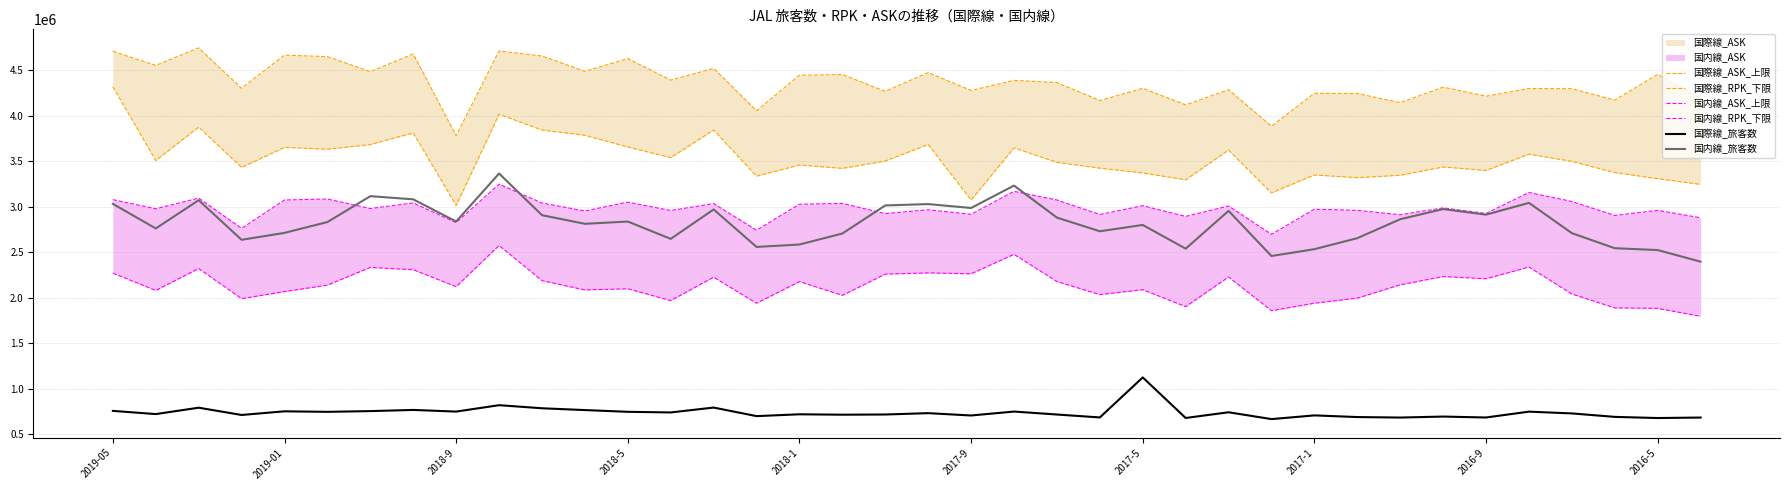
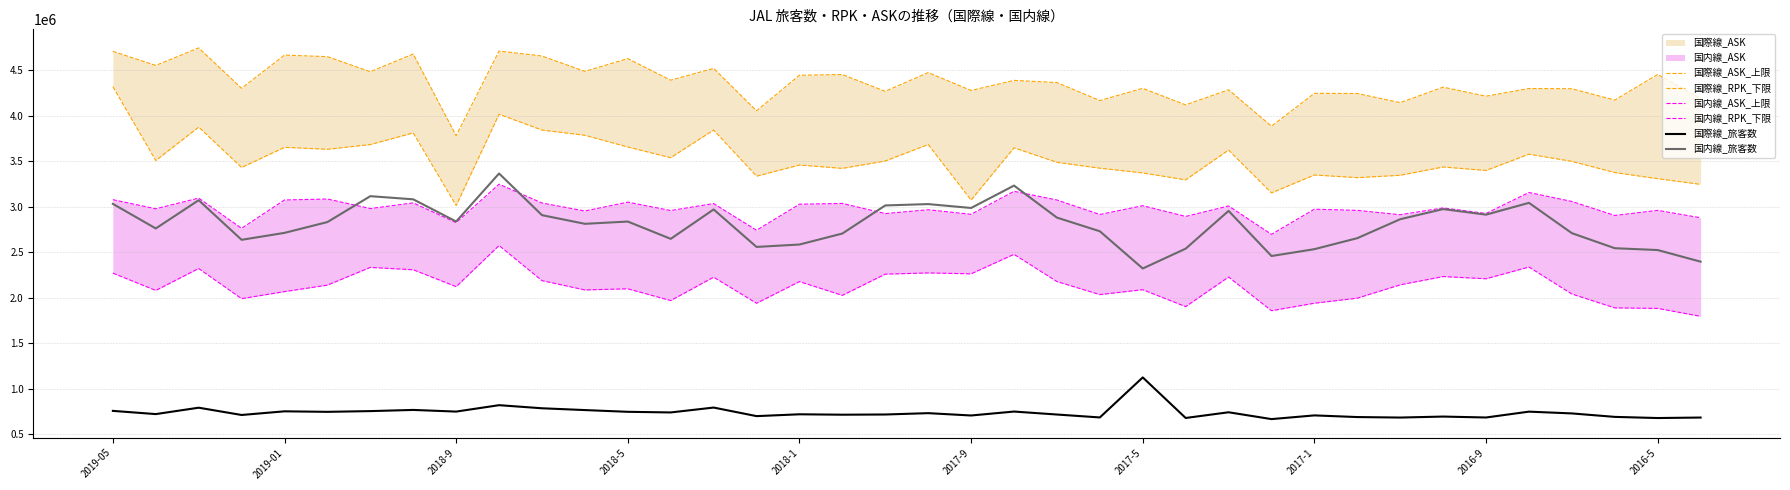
国内線_旅客数, 2017-5: 2800000 -> 2300000
